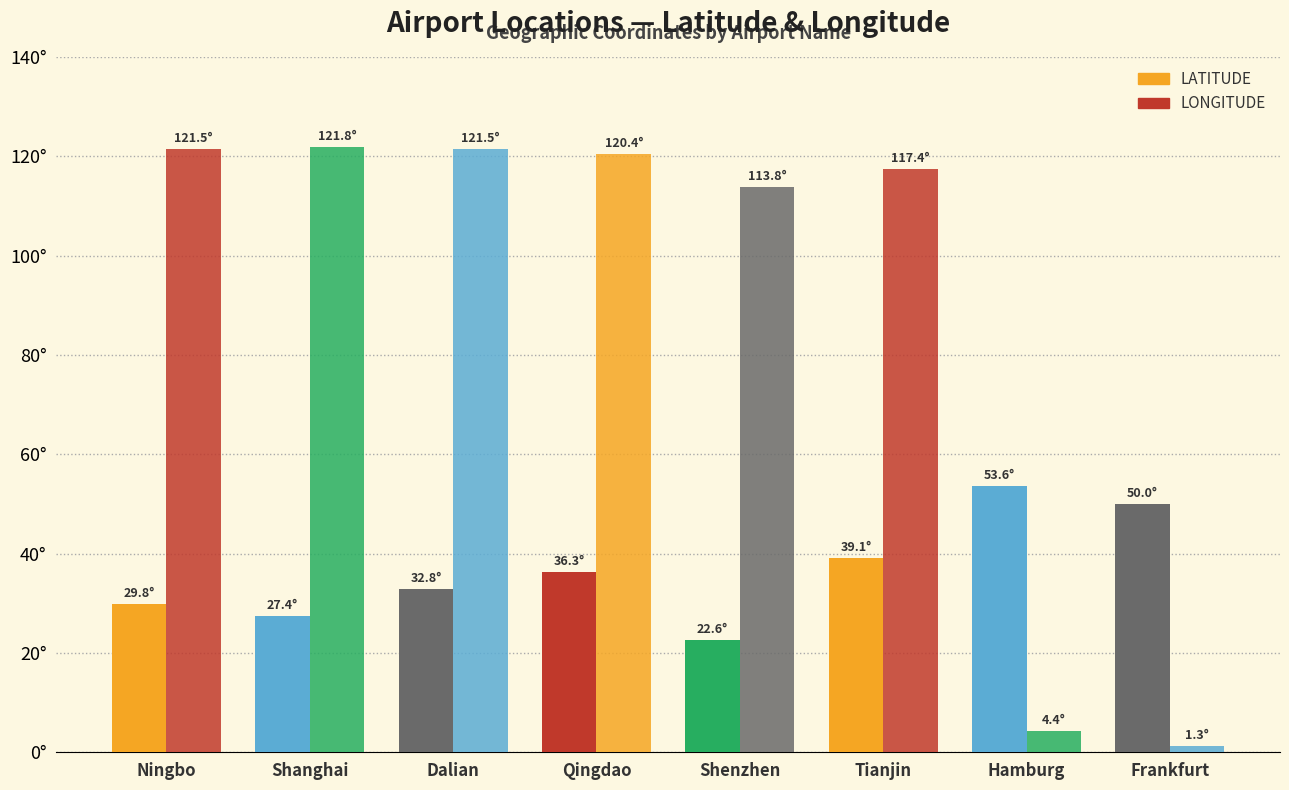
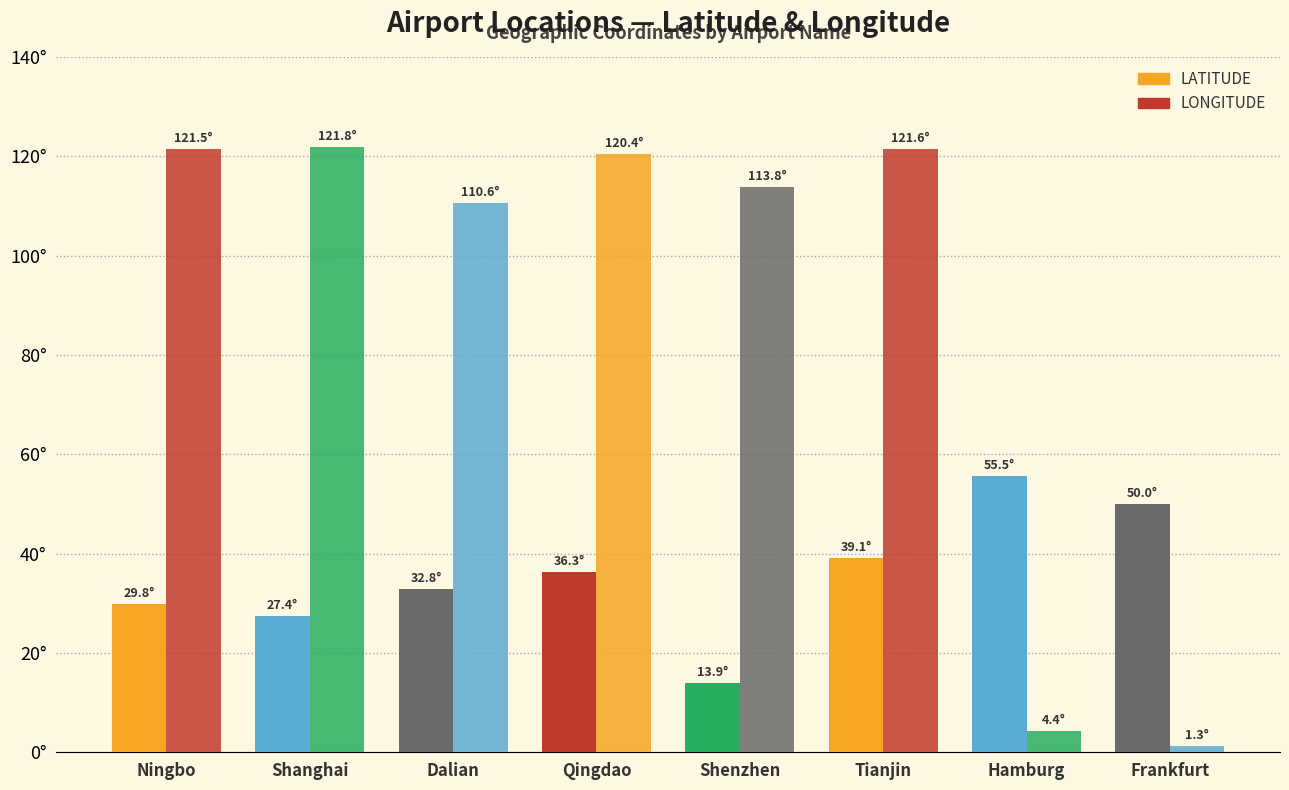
LONGITUDE, Dalian: 121.5° -> 110.6°
LATITUDE, Shenzhen: 22.6° -> 13.9°
LONGITUDE, Tianjin: 117.4° -> 121.6°
LATITUDE, Hamburg: 53.6° -> 55.5°
